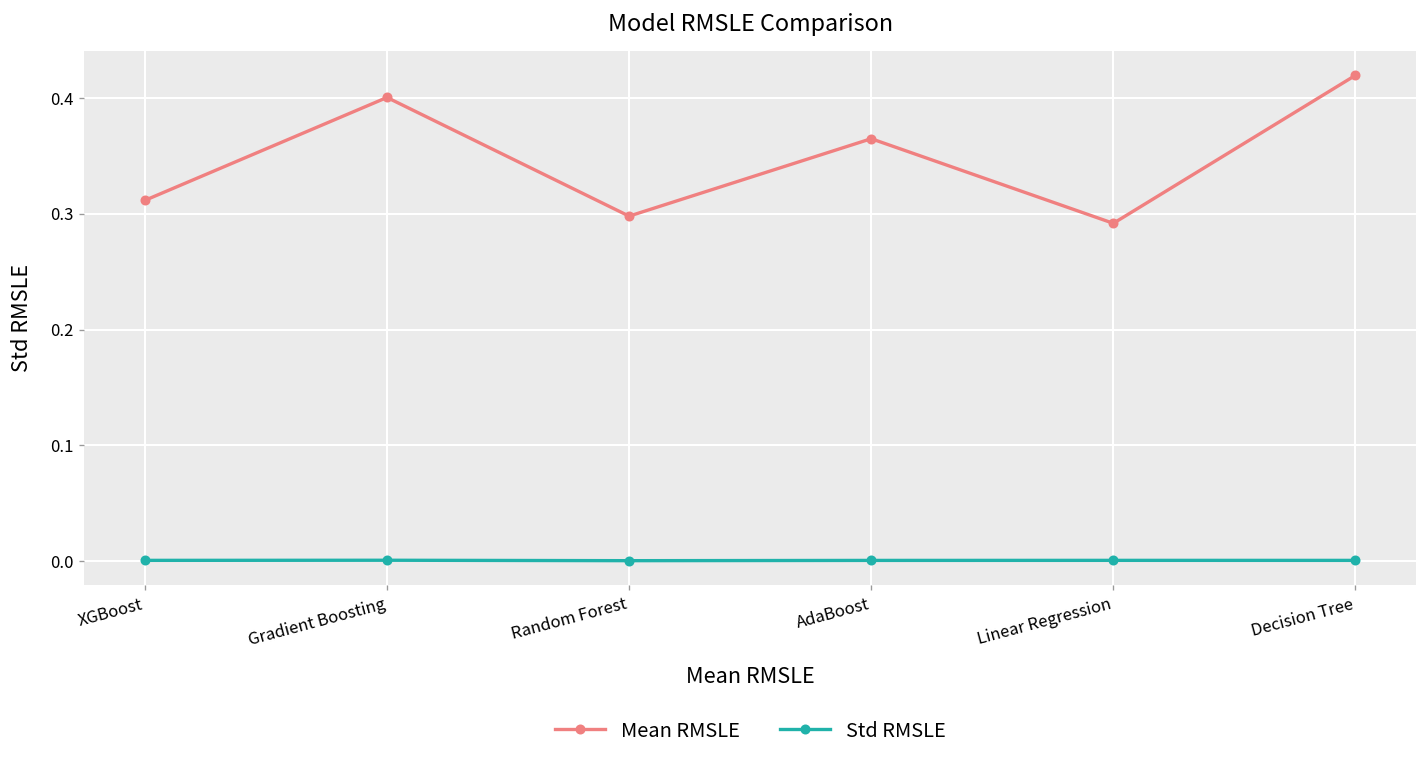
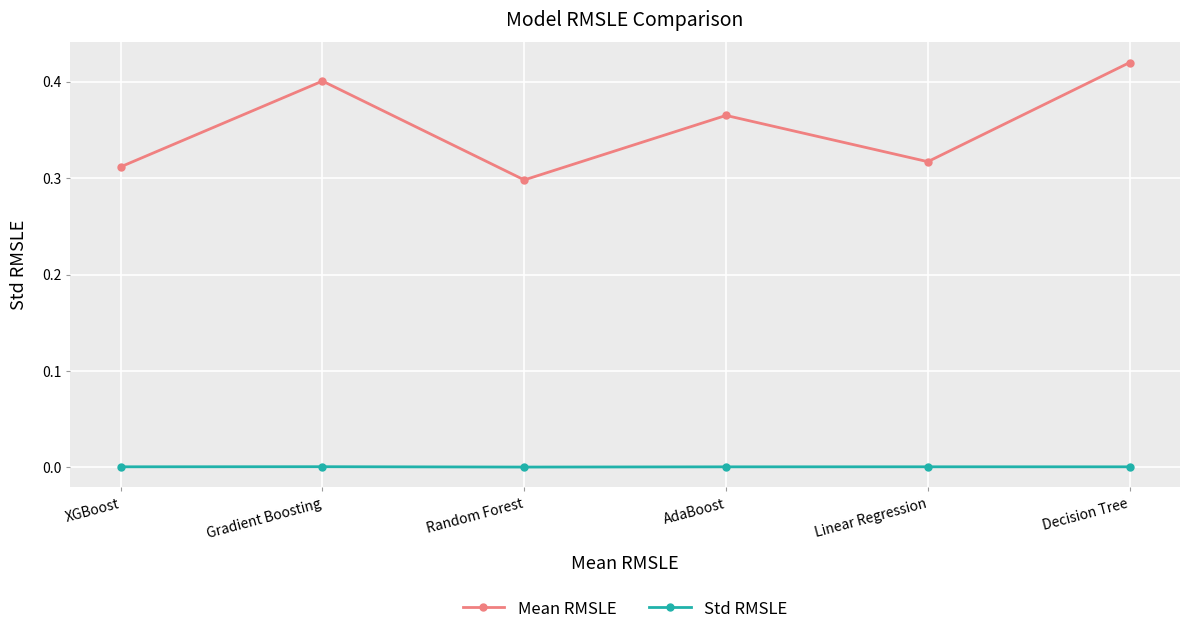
Mean RMSLE, Linear Regression: 0.29 -> 0.32
